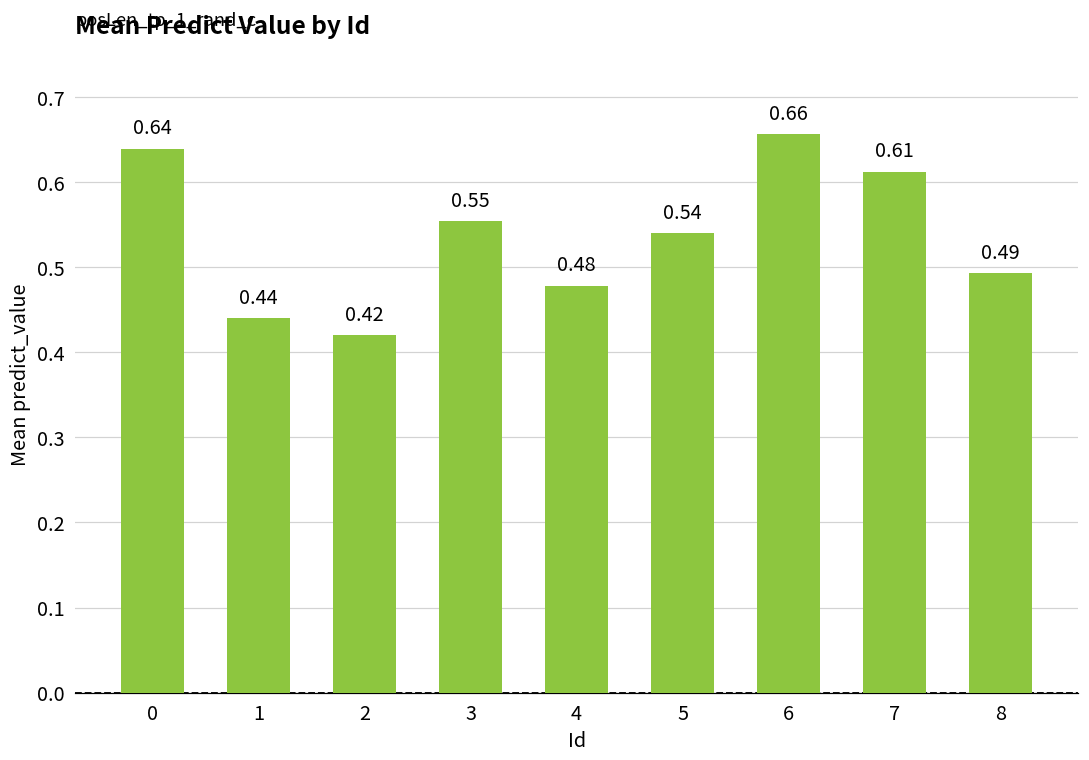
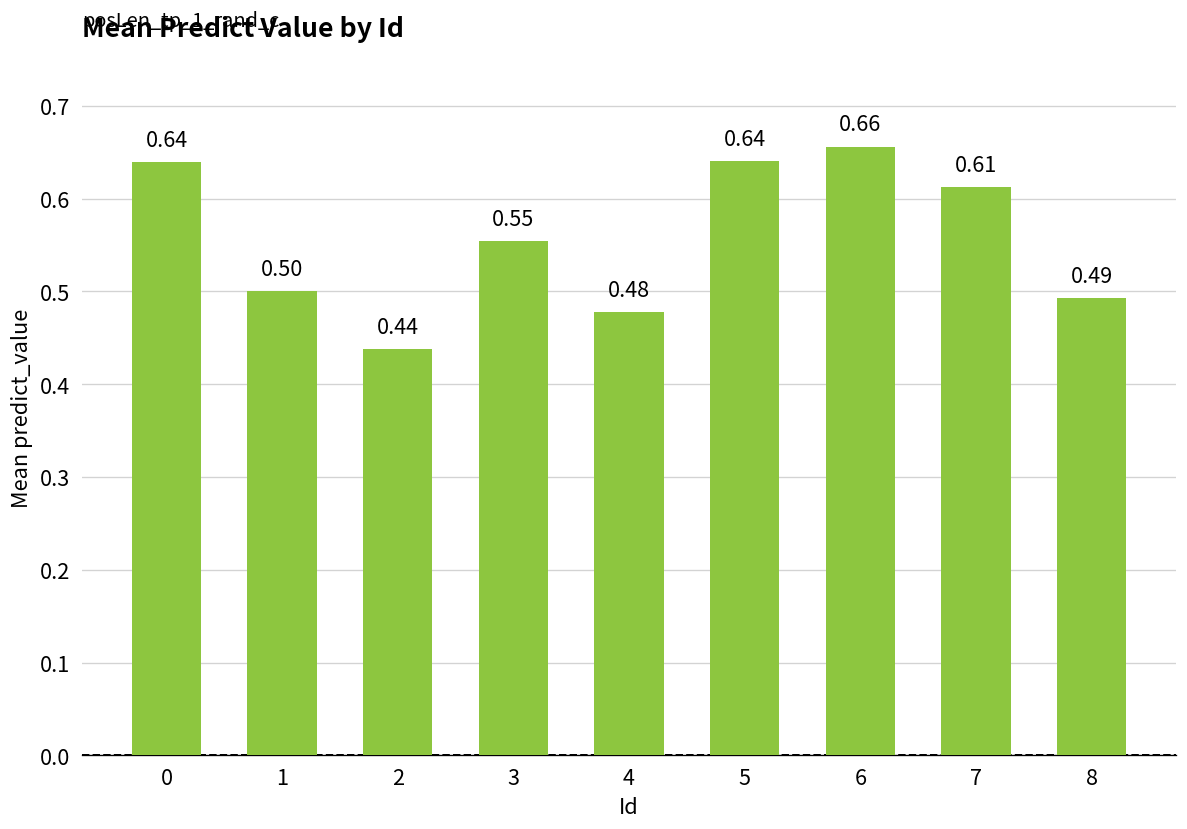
1: 0.44 -> 0.50
2: 0.42 -> 0.44
5: 0.54 -> 0.64
